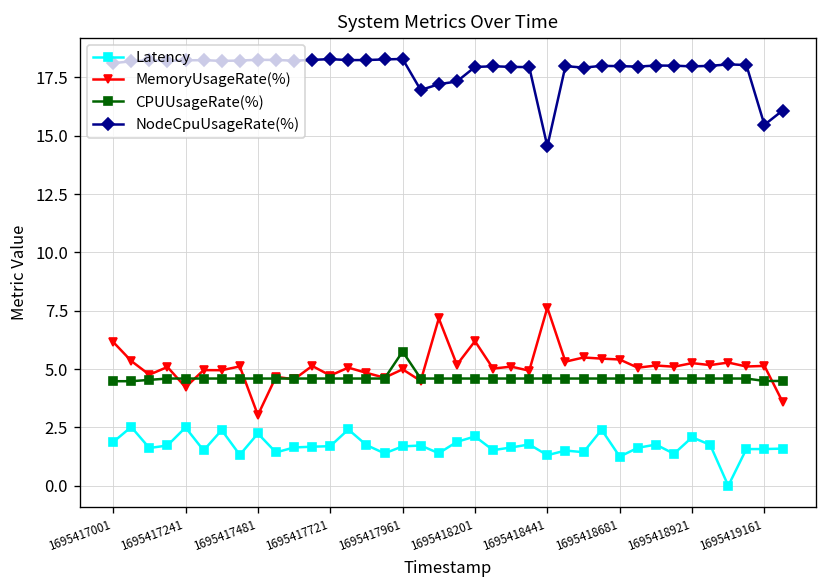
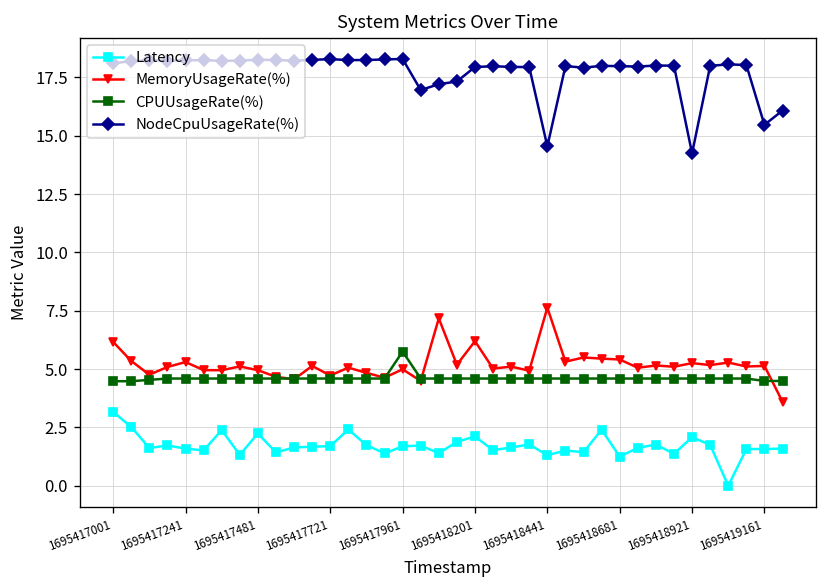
Latency, 1695417001: 1.9 -> 3.2
Latency, 1695417241: 2.5 -> 1.6
MemoryUsageRate(%), 1695417241: 4.2 -> 5.3
MemoryUsageRate(%), 1695417481: 3.0 -> 5.0
NodeCpuUsageRate(%), 1695418921: 18.0 -> 14.2
